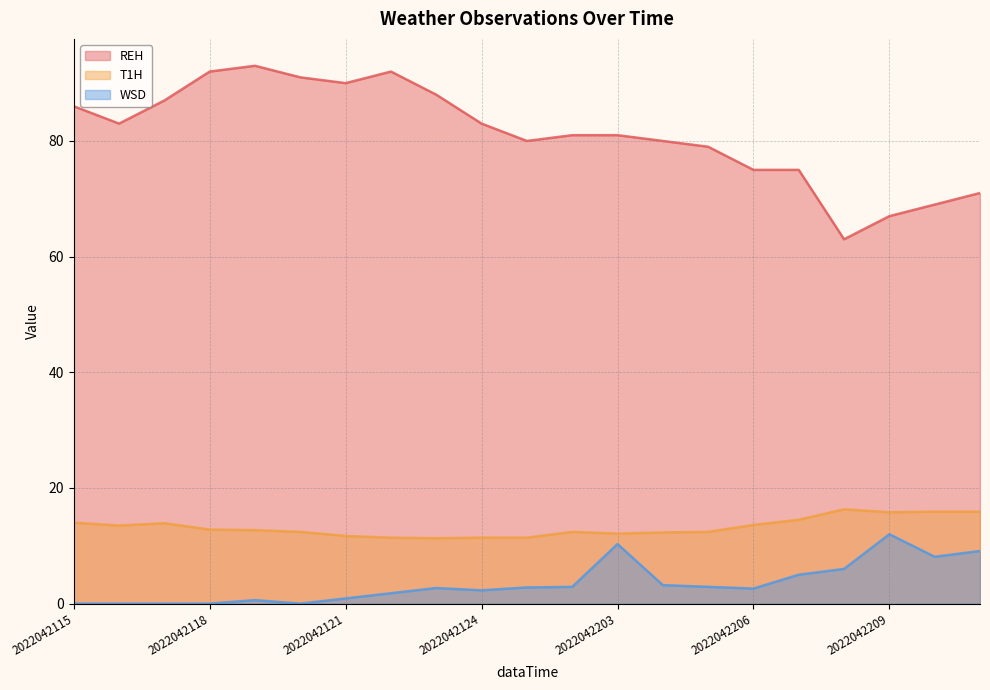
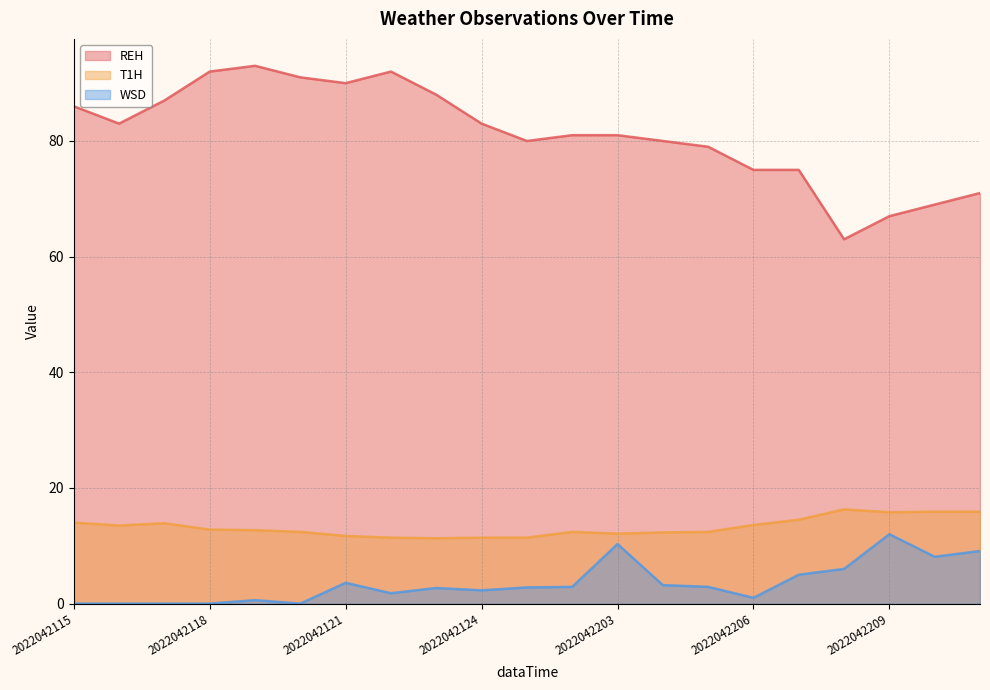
WSD, 2022042121: 1 -> 4
WSD, 2022042206: 3 -> 1
